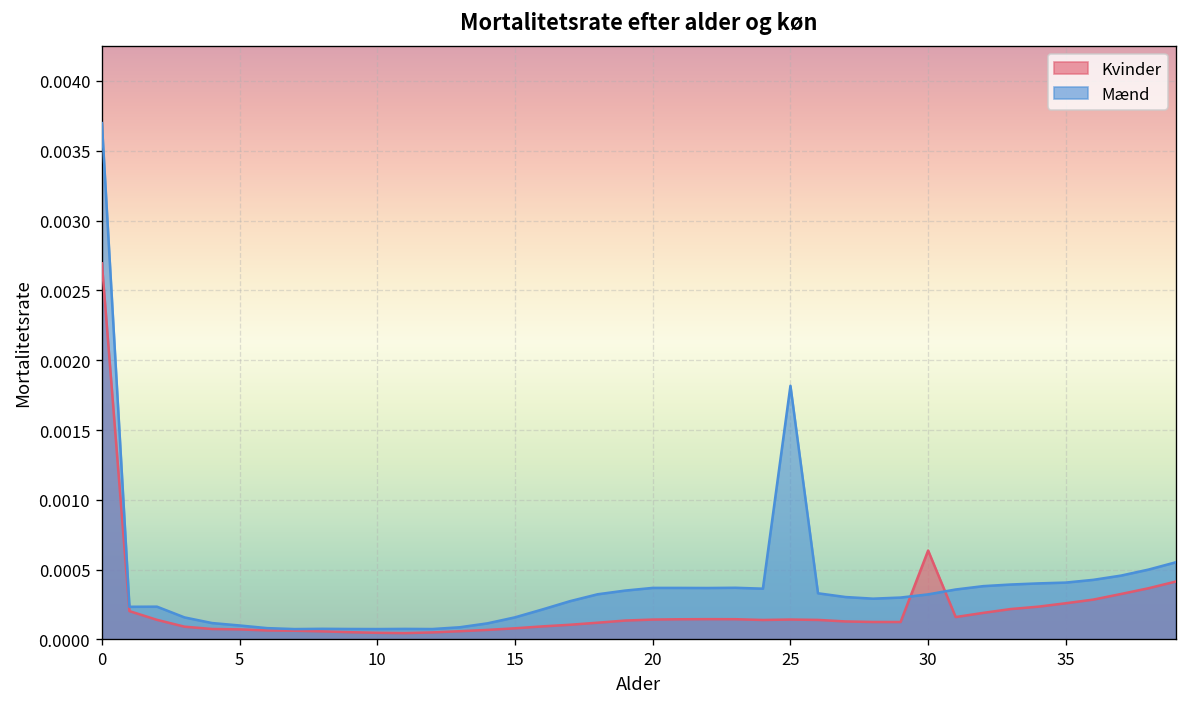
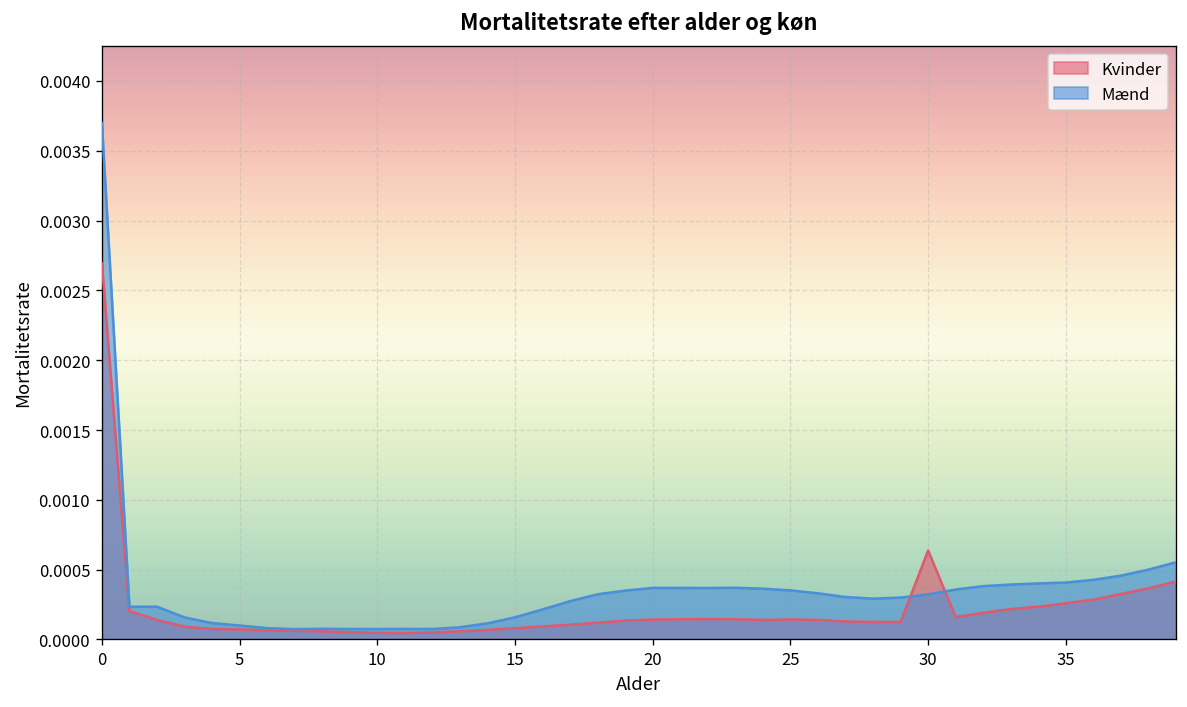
Mænd, 25: 0.00182 -> 0.00035
